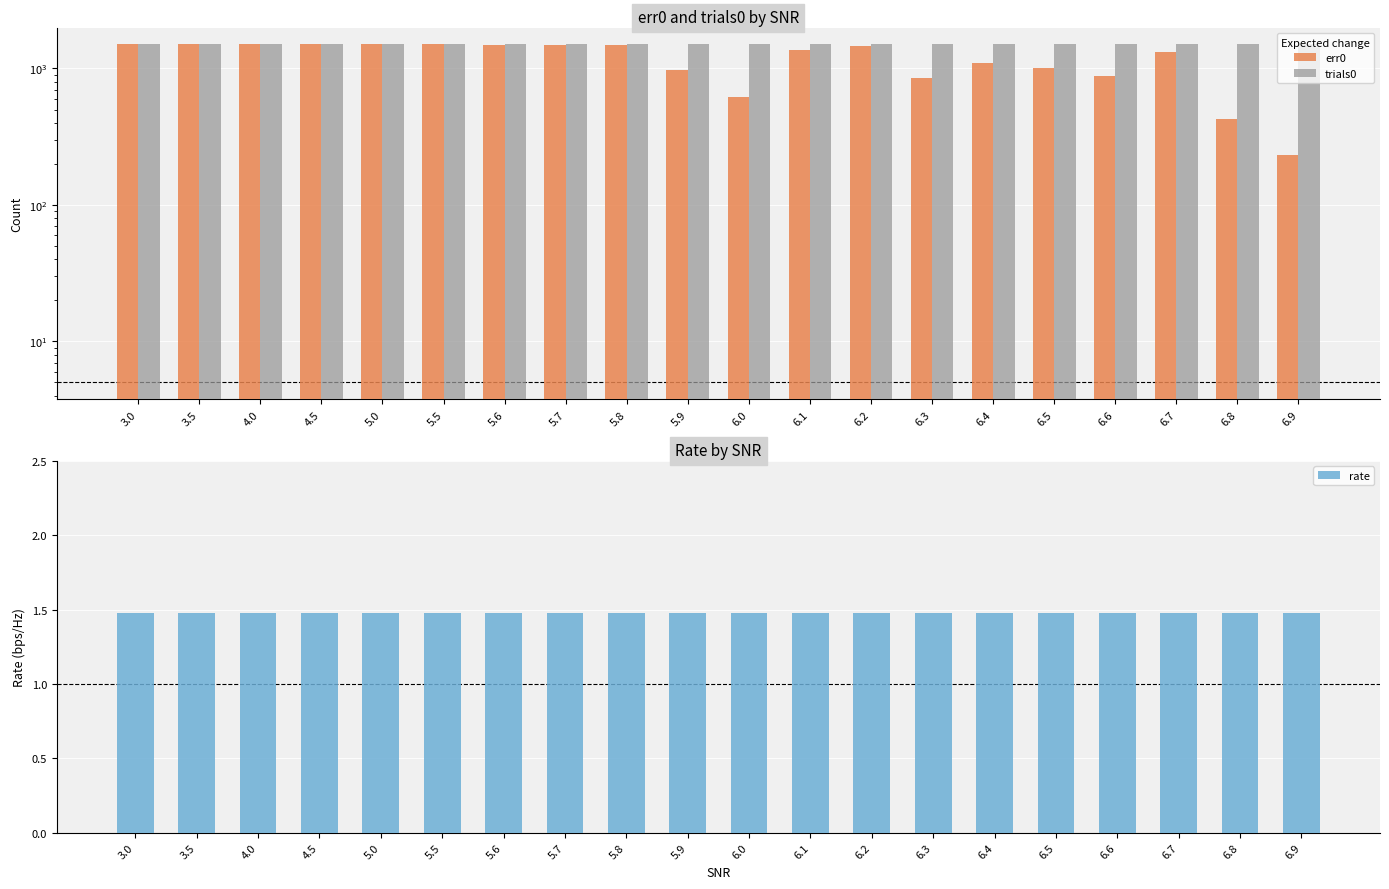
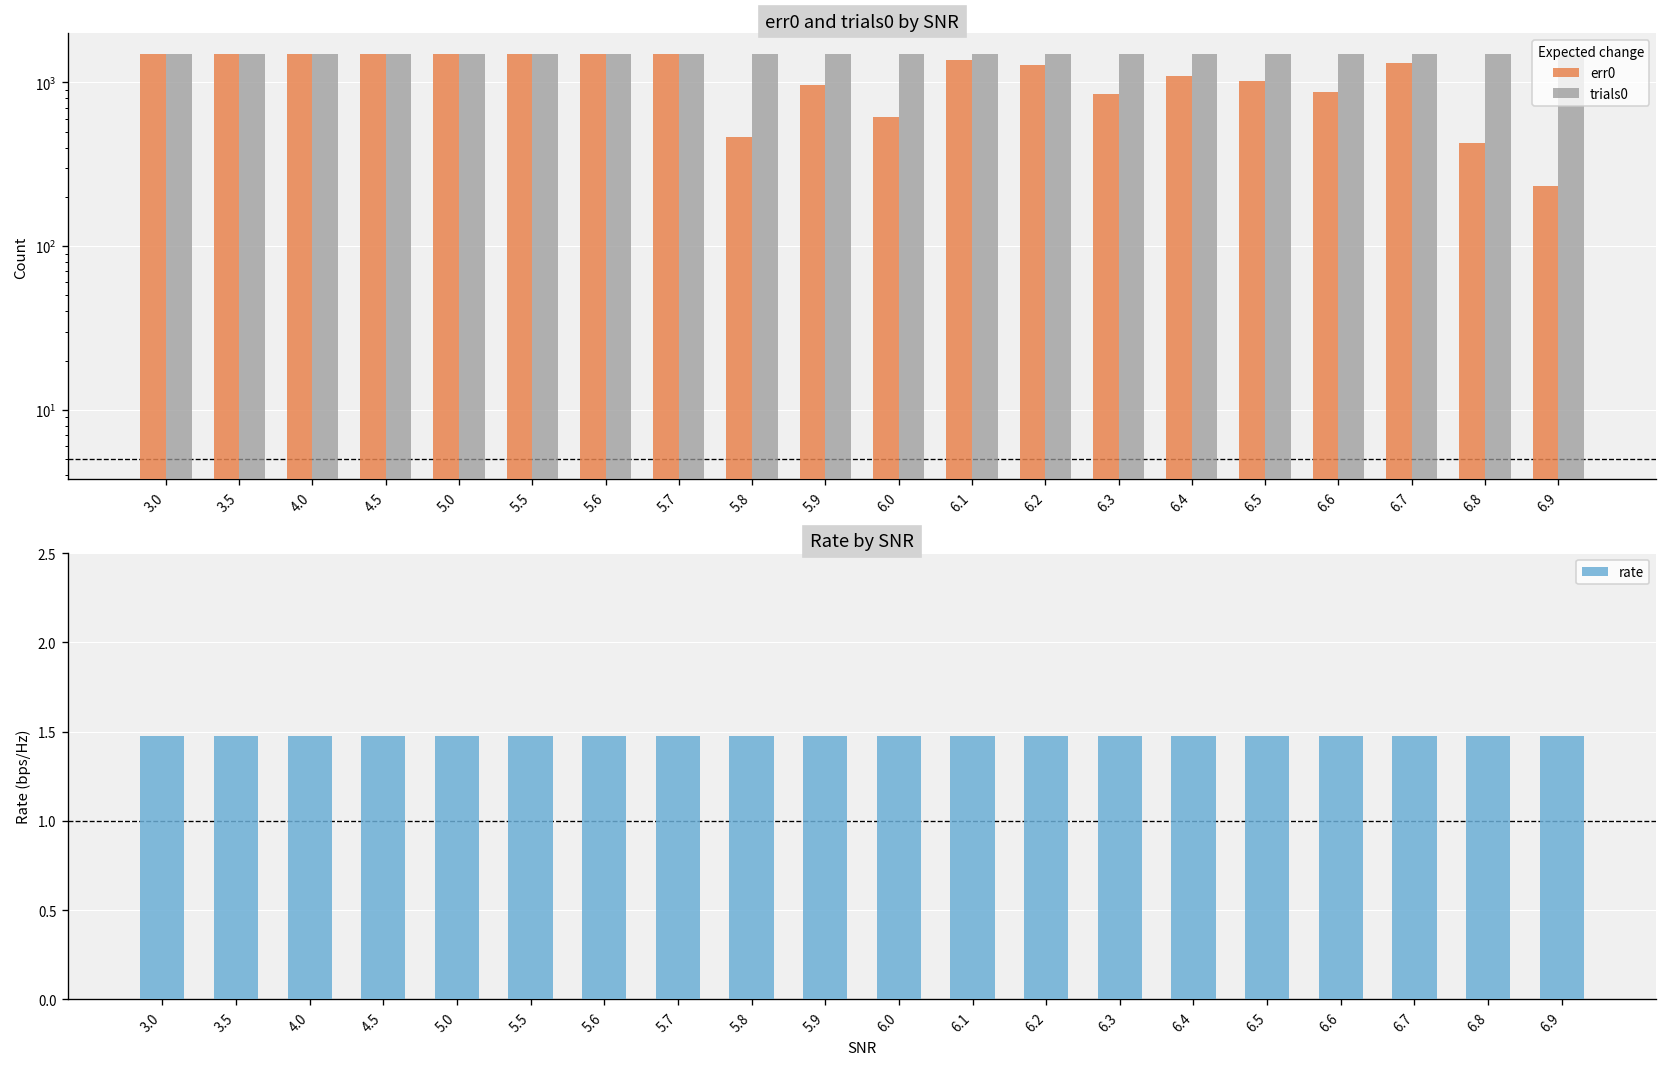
err0 and trials0 by SNR, err0, 5.8: 1500 -> 470
err0 and trials0 by SNR, err0, 6.2: 1500 -> 1300
